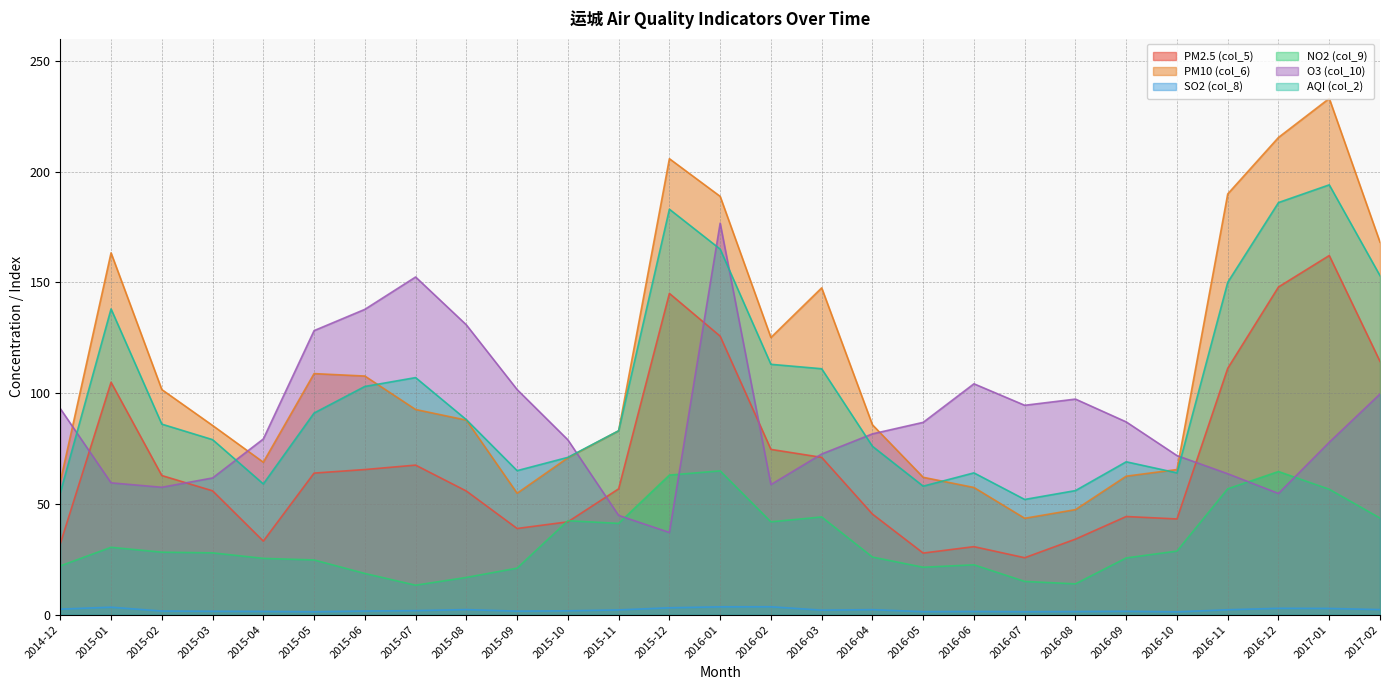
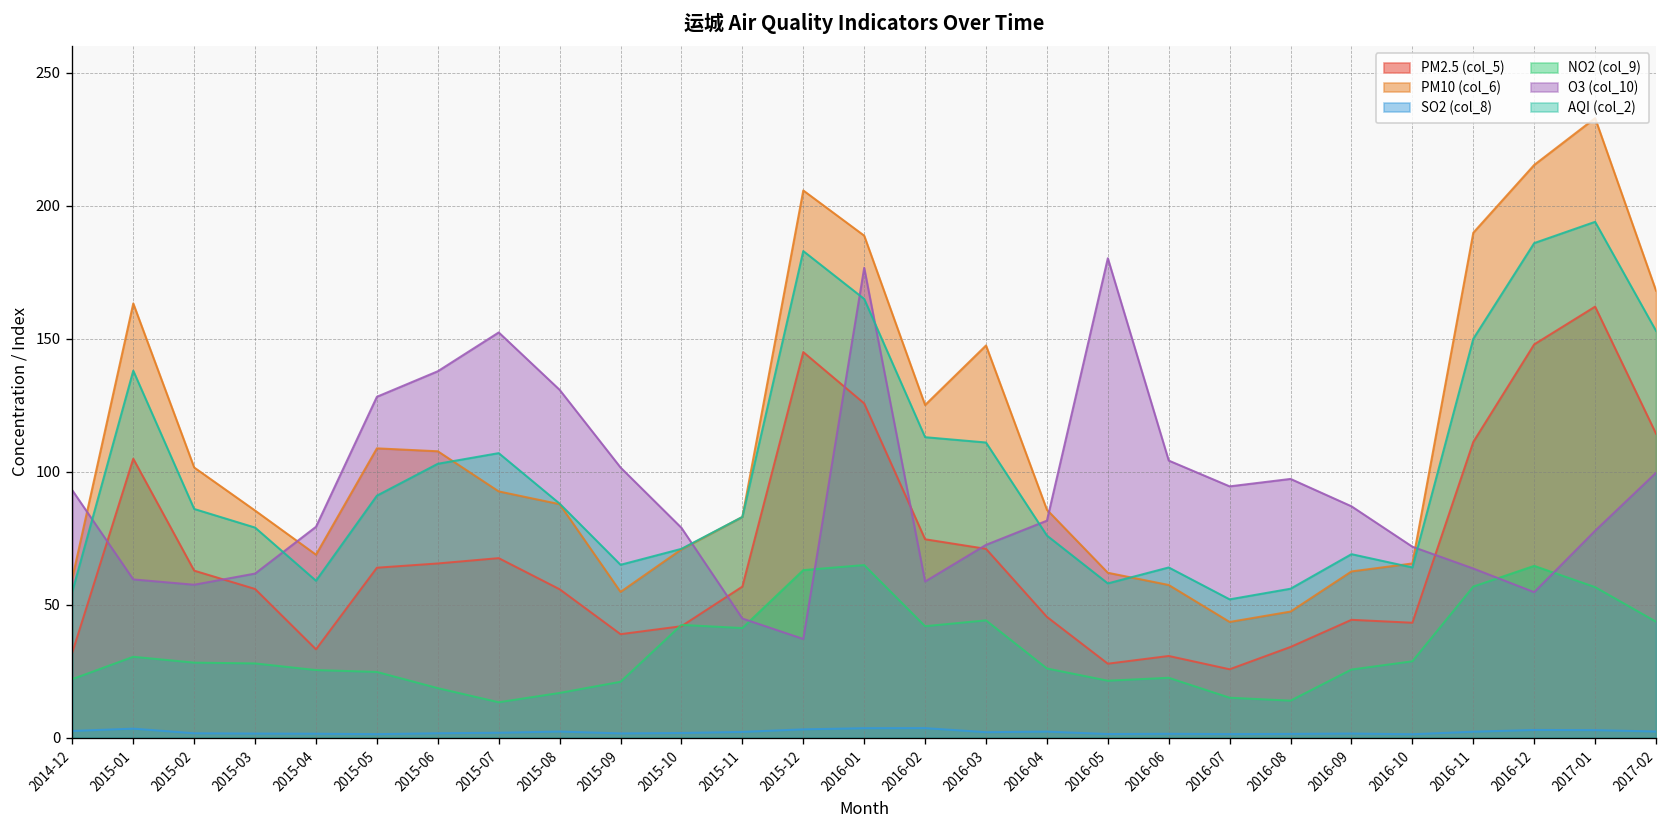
O3 (col_10), 2016-05: 87 -> 180
